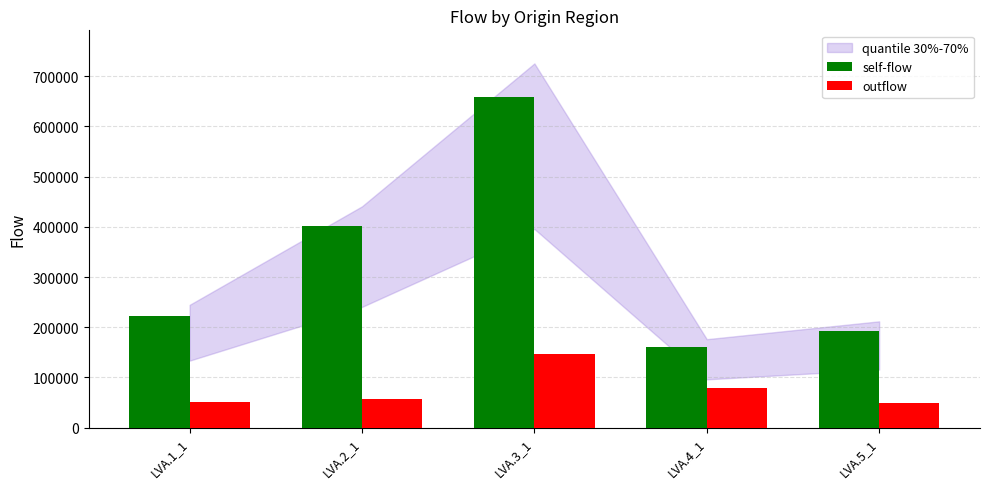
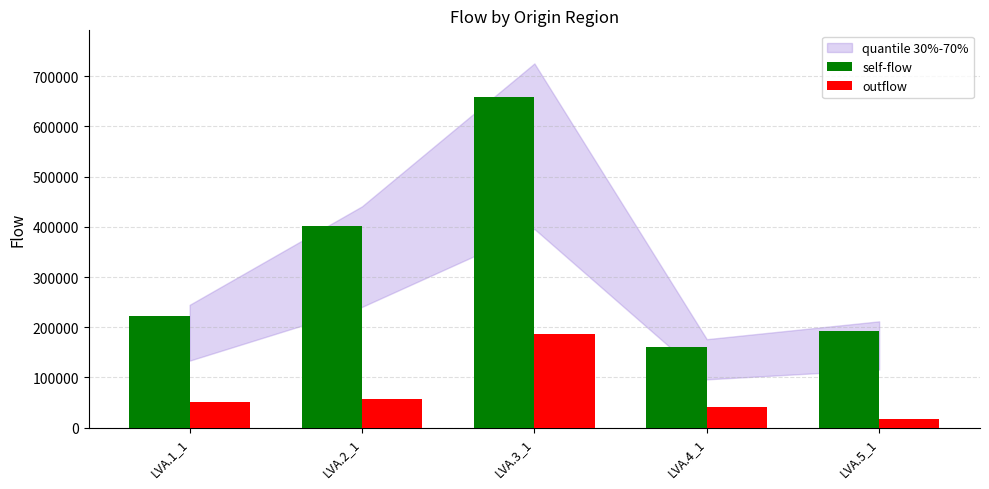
outflow, LVA.3_1: 150000 -> 190000
outflow, LVA.4_1: 80000 -> 40000
outflow, LVA.5_1: 50000 -> 20000
